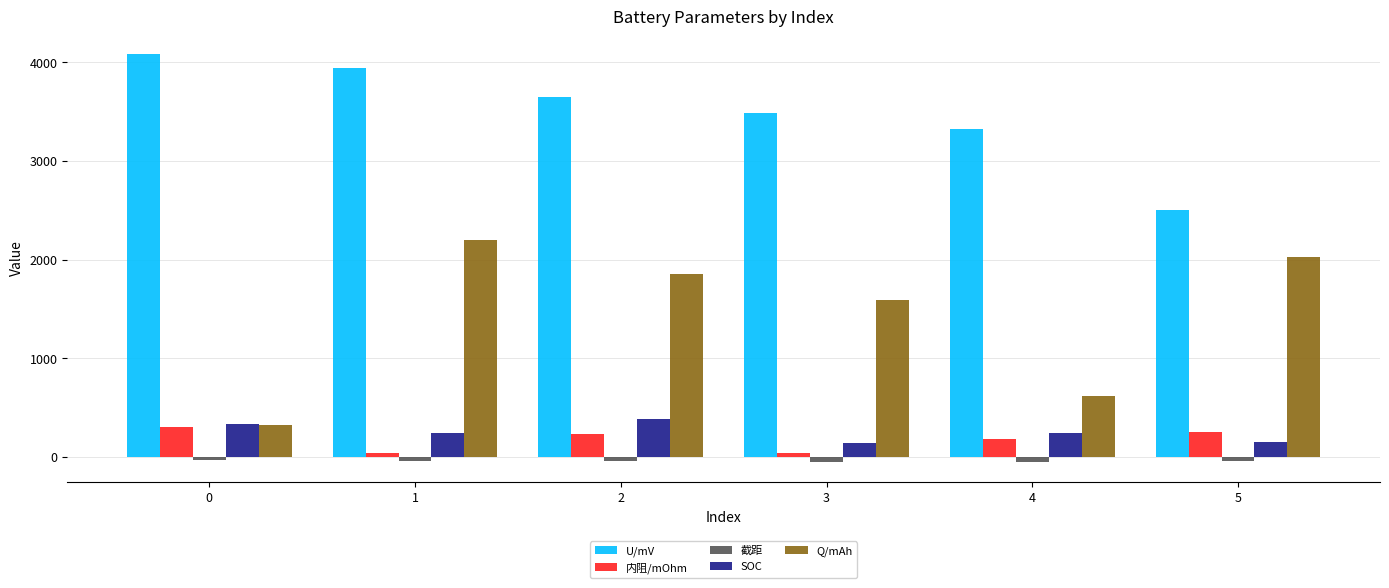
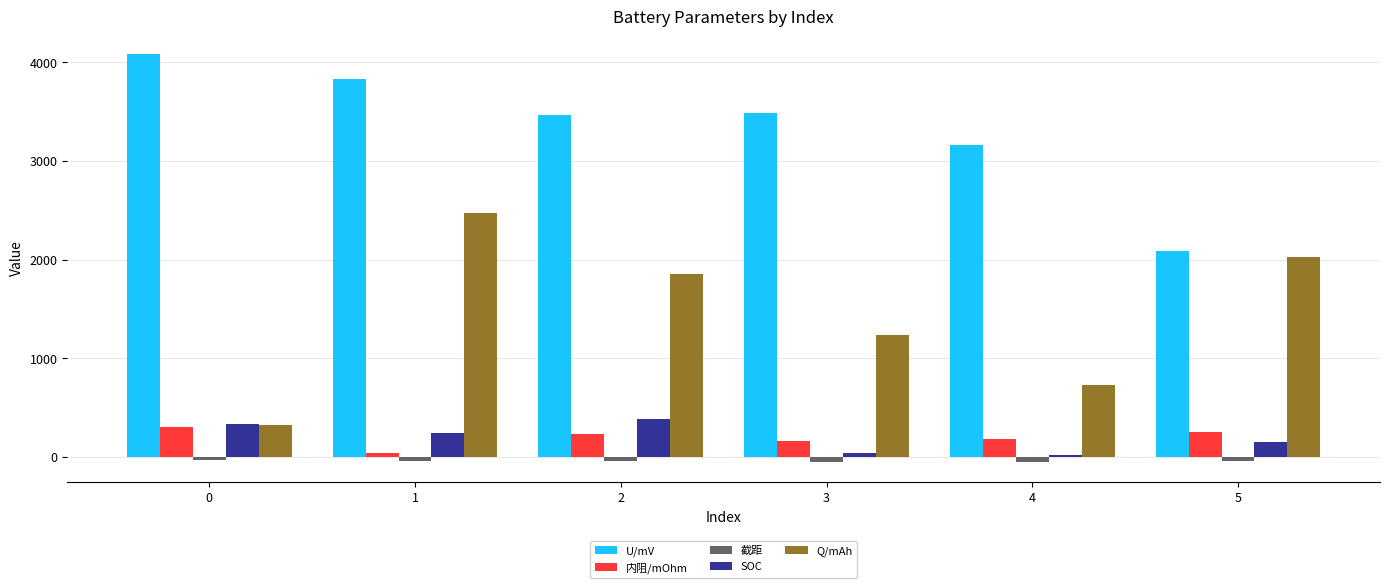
U/mV, 1: 3900 -> 3800
Q/mAh, 1: 2200 -> 2500
U/mV, 2: 3600 -> 3500
内阻/mOhm, 3: 0 -> 200
SOC, 3: 100 -> 0
Q/mAh, 3: 1600 -> 1200
U/mV, 4: 3300 -> 3200
SOC, 4: 200 -> 0
Q/mAh, 4: 600 -> 700
U/mV, 5: 2500 -> 2100
